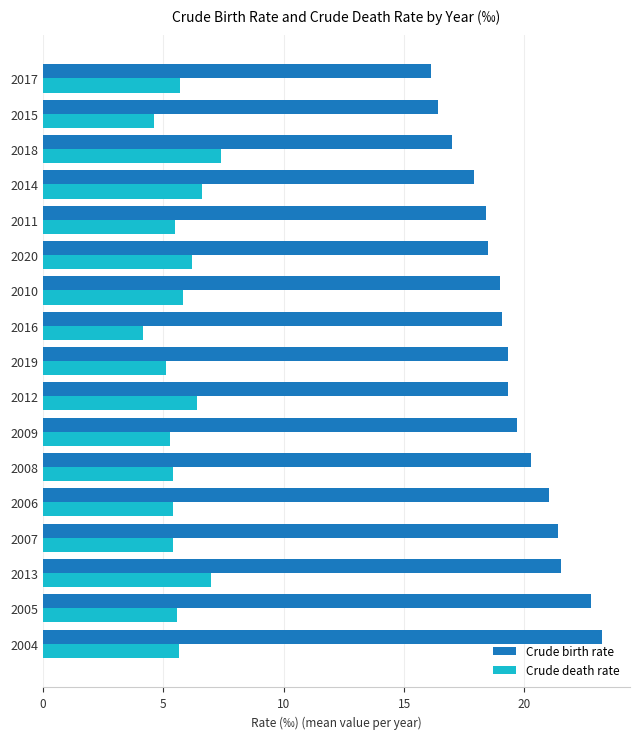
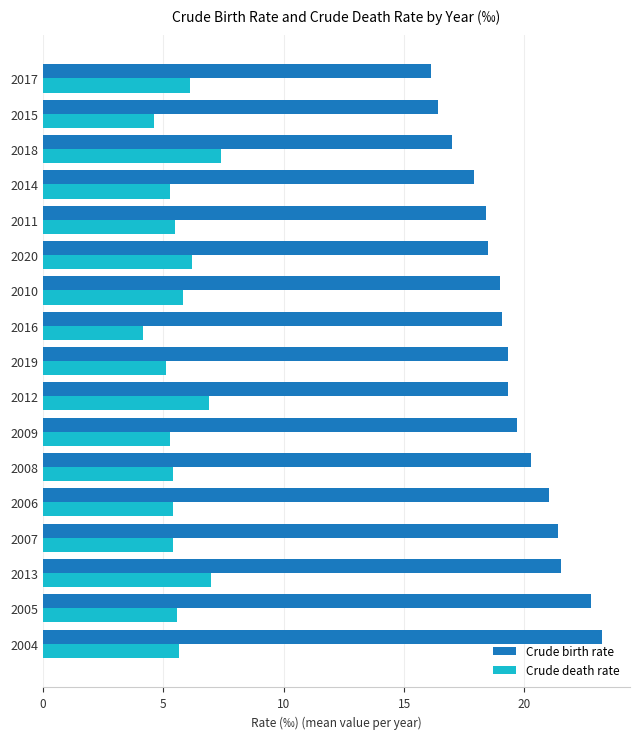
Crude death rate, 2017: 5.7 -> 6.1
Crude death rate, 2014: 6.6 -> 5.3
Crude death rate, 2012: 6.4 -> 6.9
